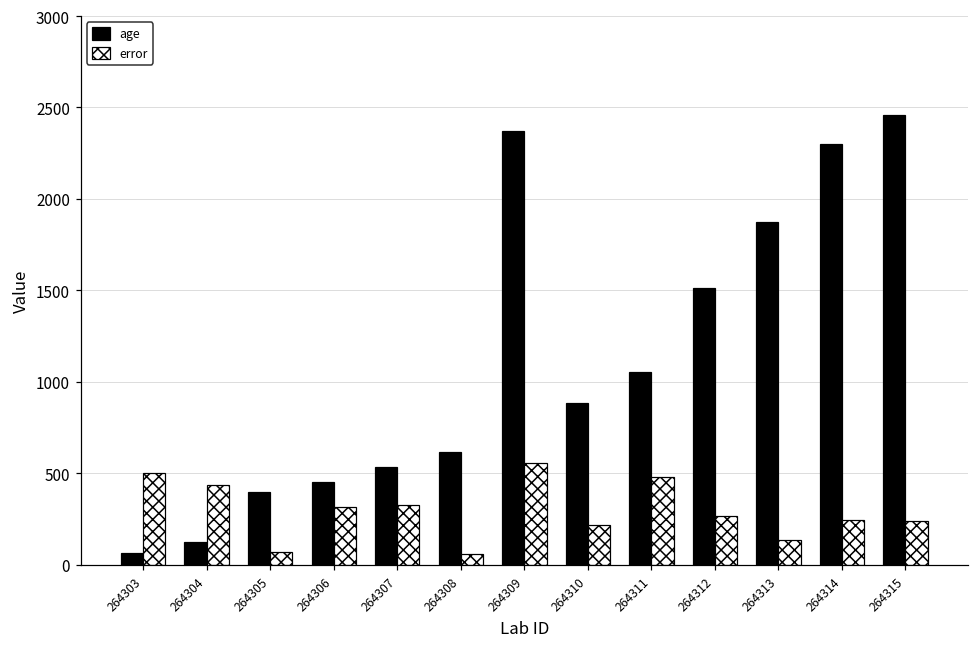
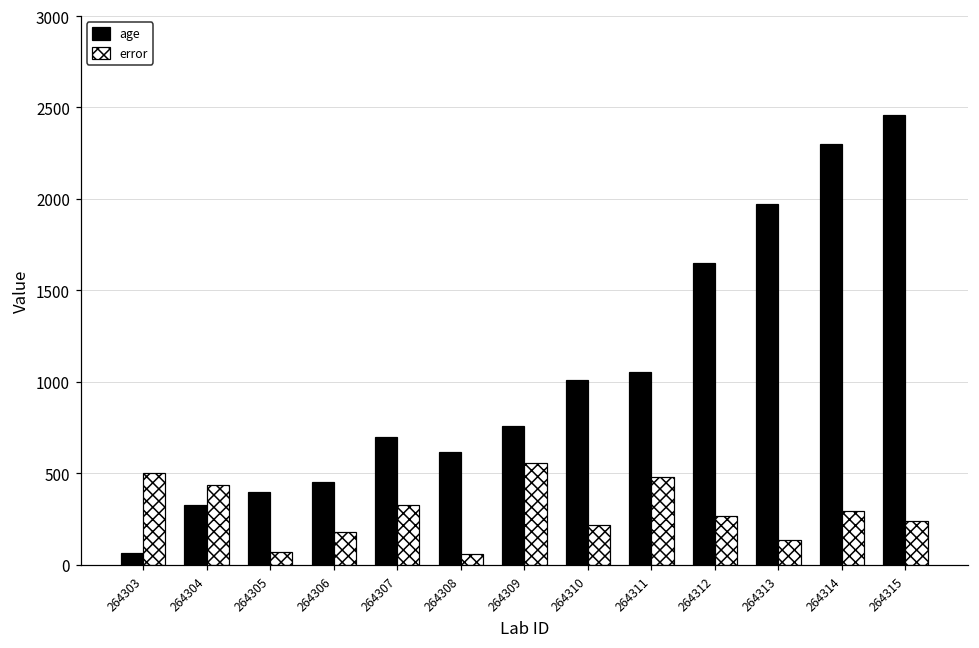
age, 264304: 130 -> 330
error, 264306: 320 -> 180
age, 264307: 540 -> 700
age, 264309: 2370 -> 760
age, 264310: 890 -> 1010
age, 264312: 1510 -> 1650
age, 264313: 1870 -> 1970
error, 264314: 240 -> 290
